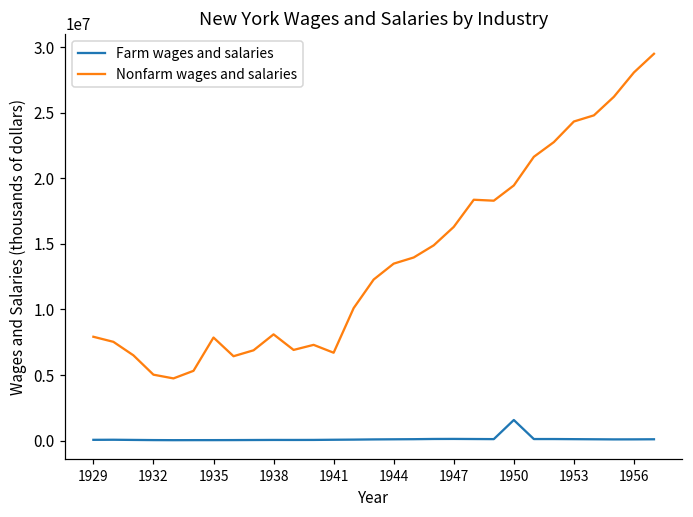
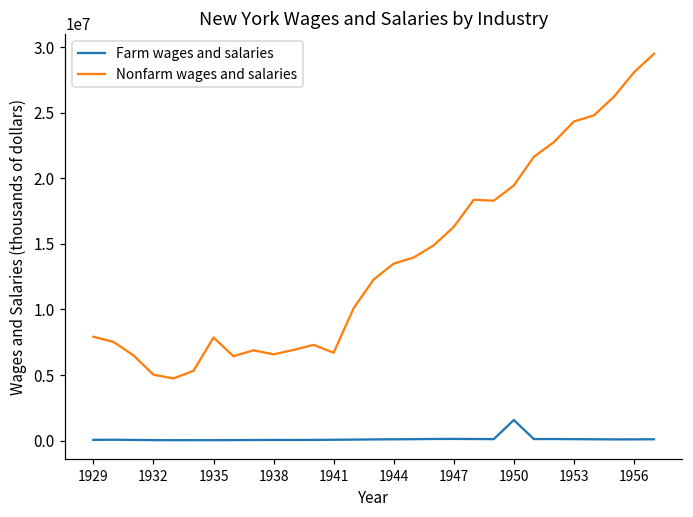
Nonfarm wages and salaries, 1938: 8100000 -> 6600000
